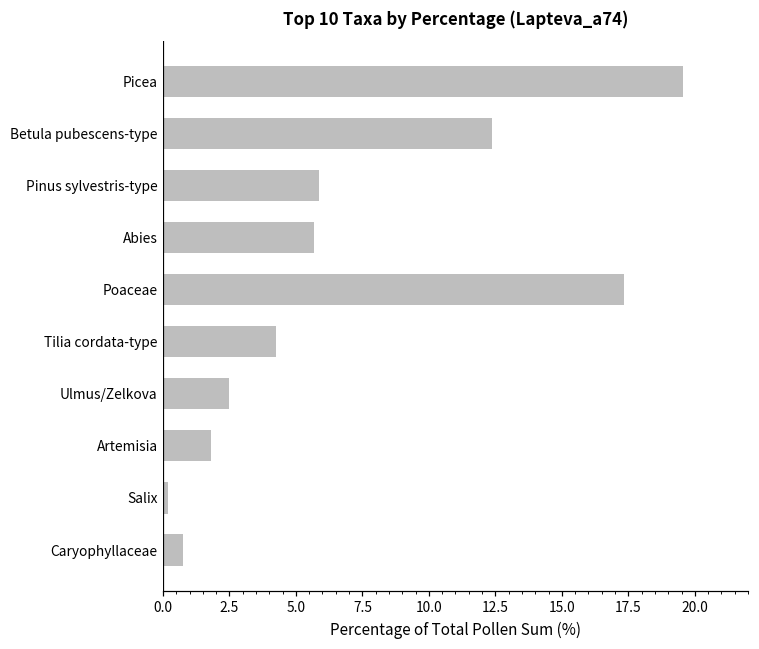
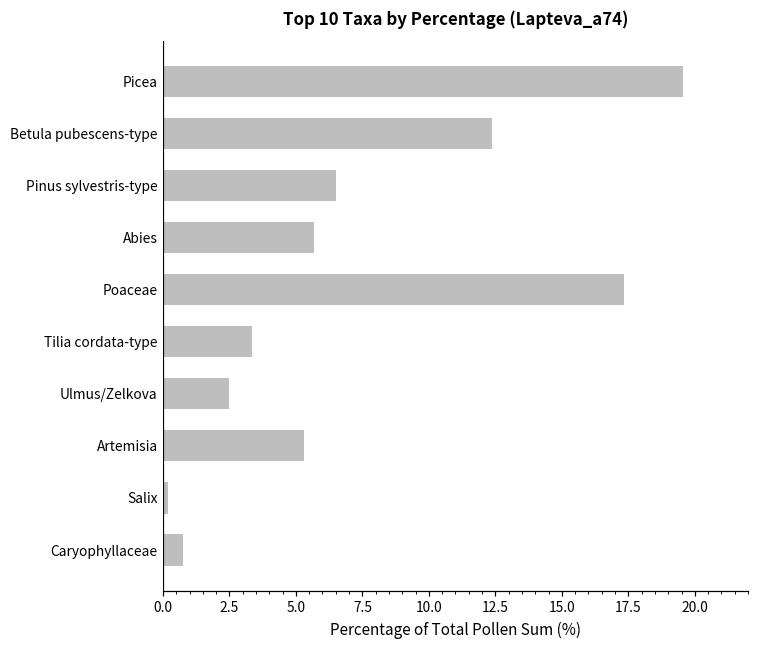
Pinus sylvestris-type: 5.9 -> 6.5
Tilia cordata-type: 4.3 -> 3.3
Artemisia: 1.8 -> 5.3
